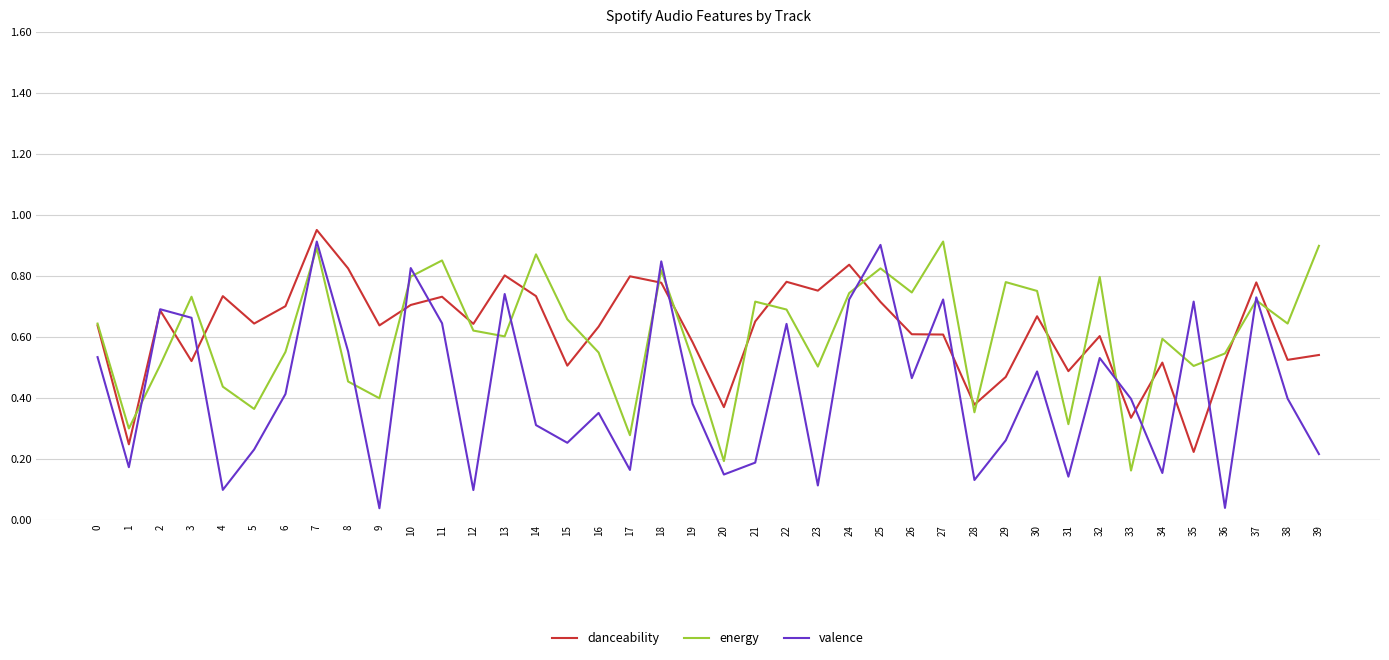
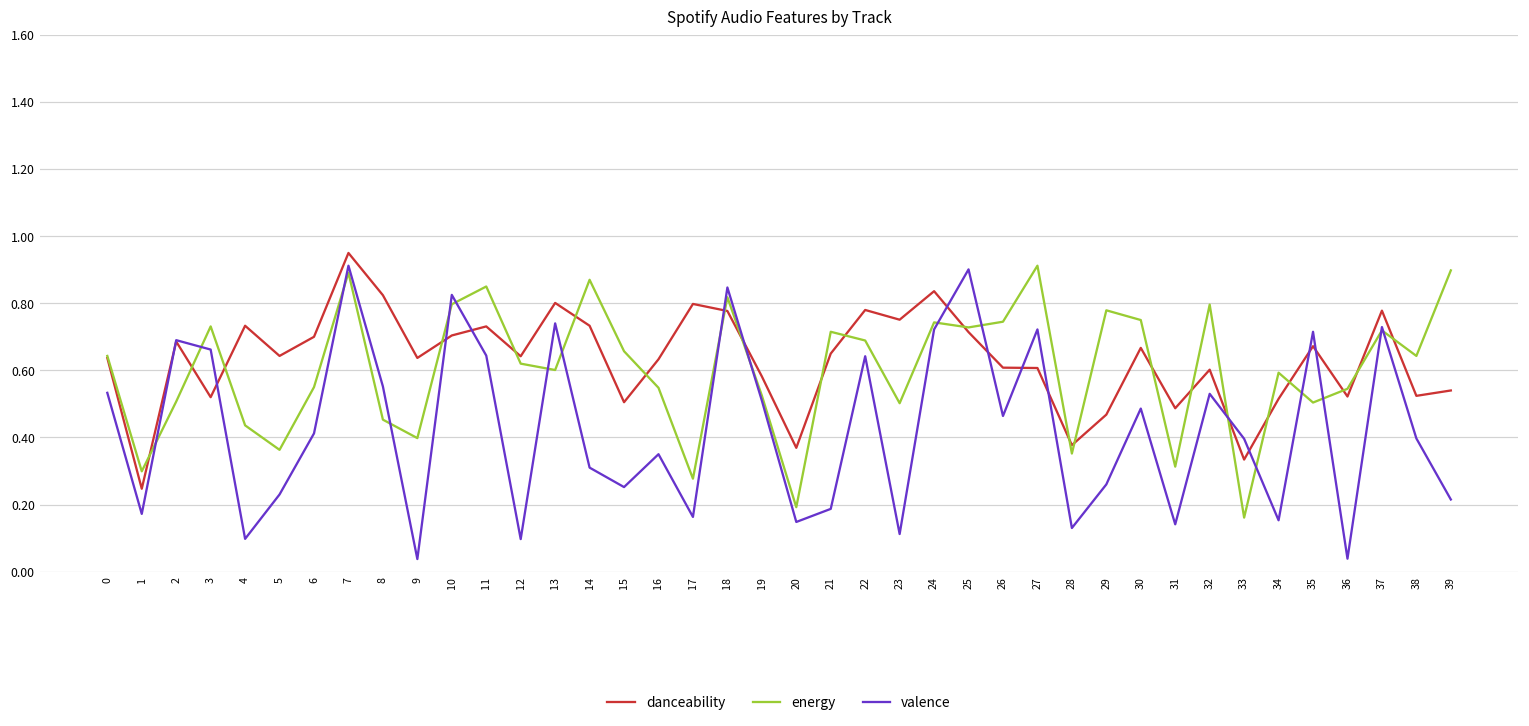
valence, 19: 0.38 -> 0.51
energy, 25: 0.82 -> 0.73
danceability, 35: 0.22 -> 0.67
